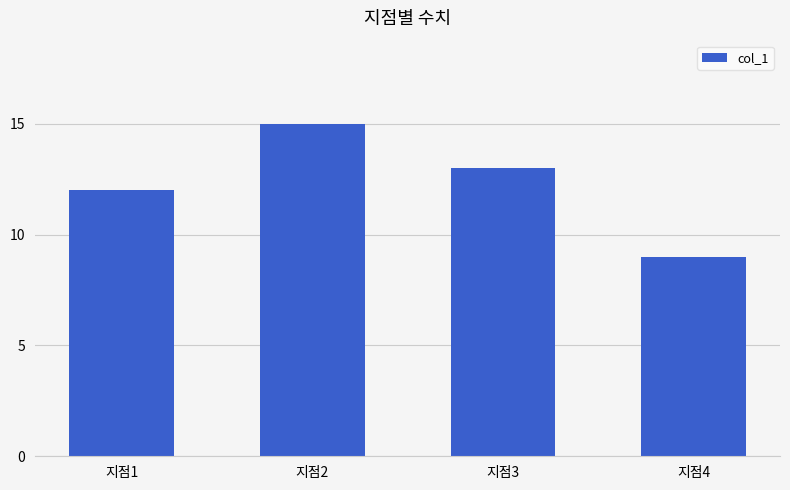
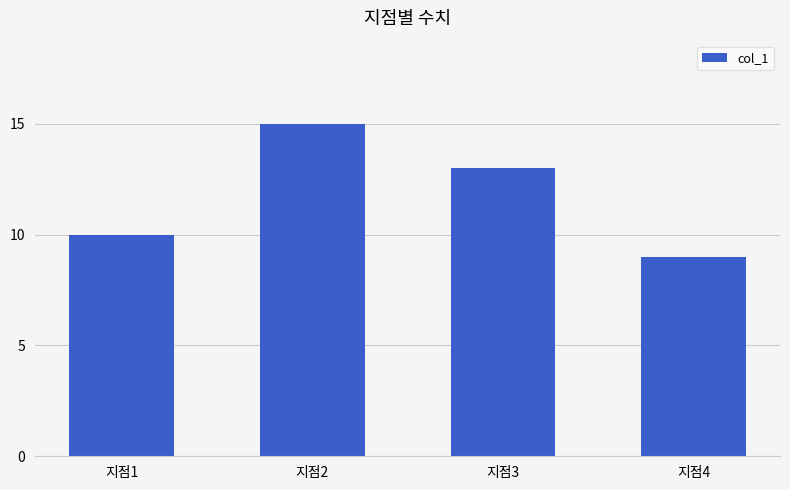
지점1: 12 -> 10
